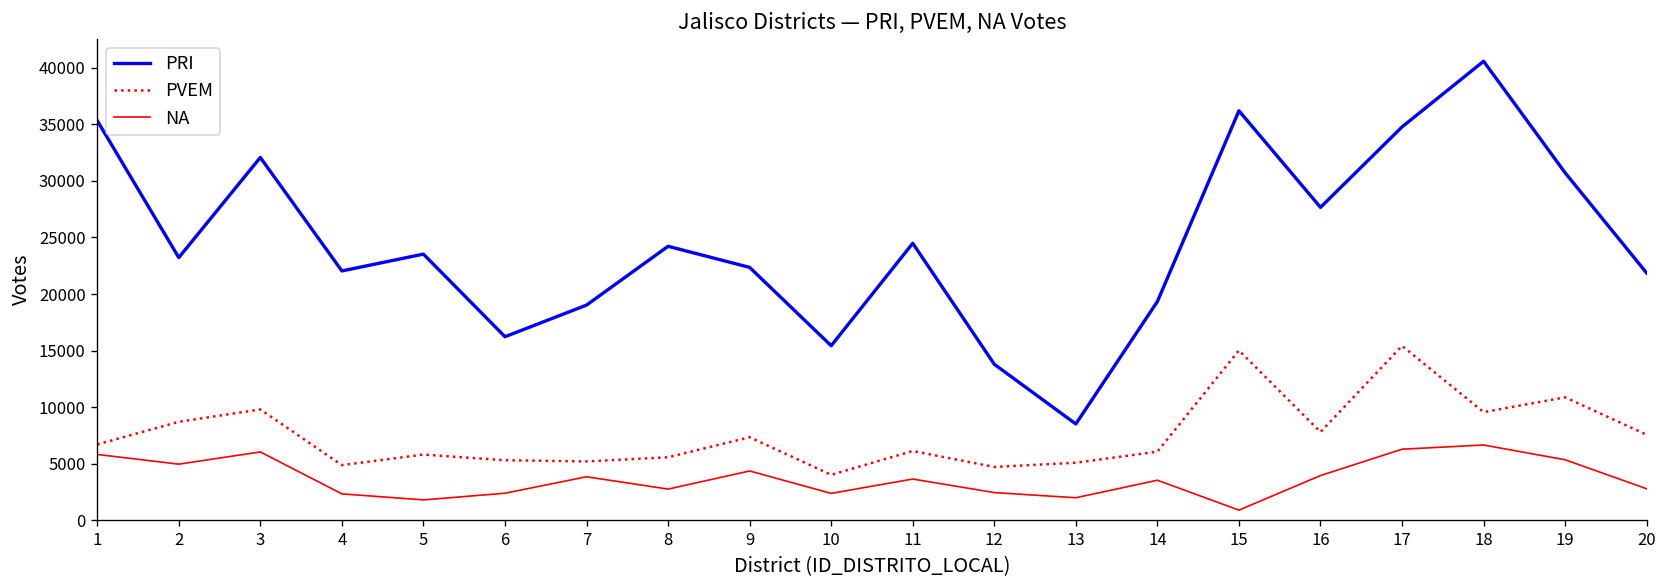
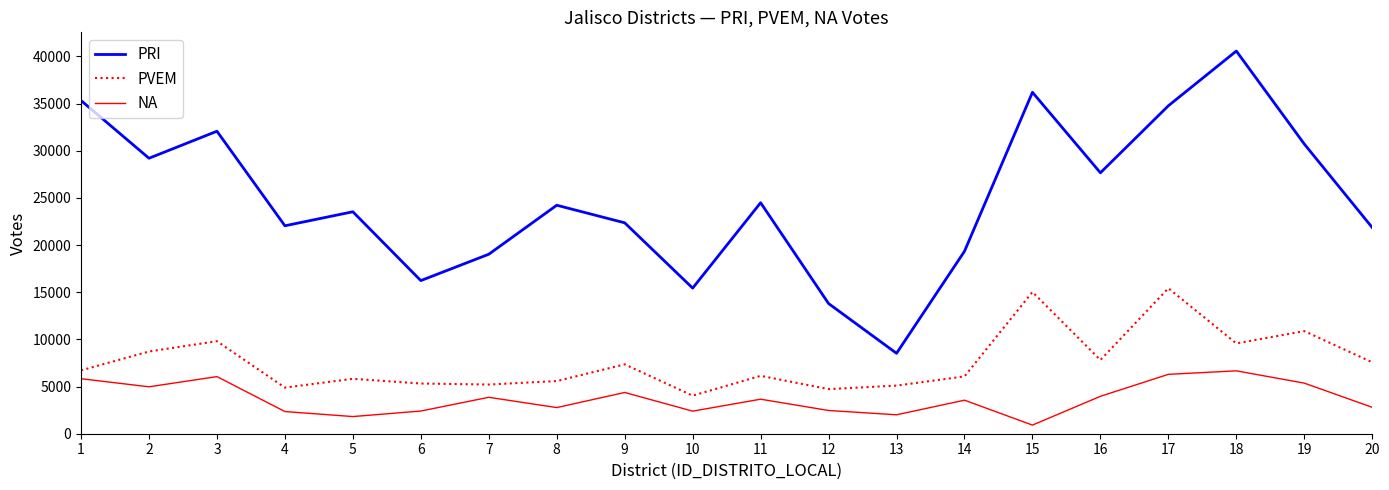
PRI, 2: 23000 -> 29000
